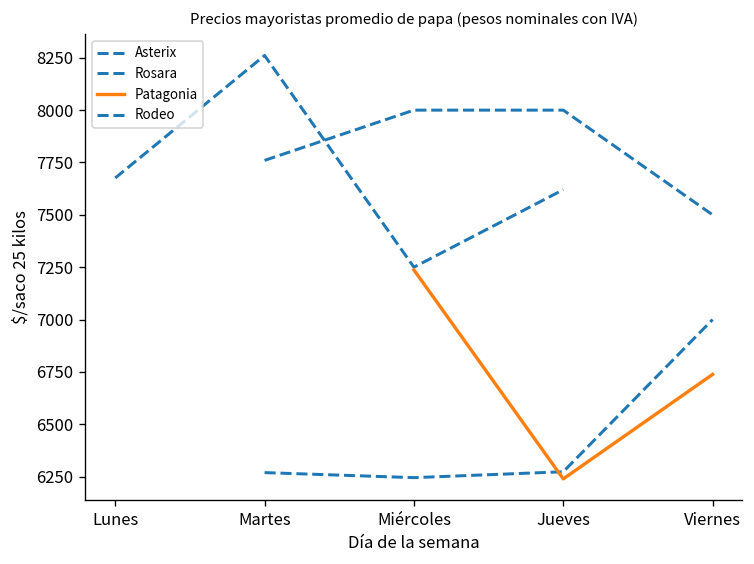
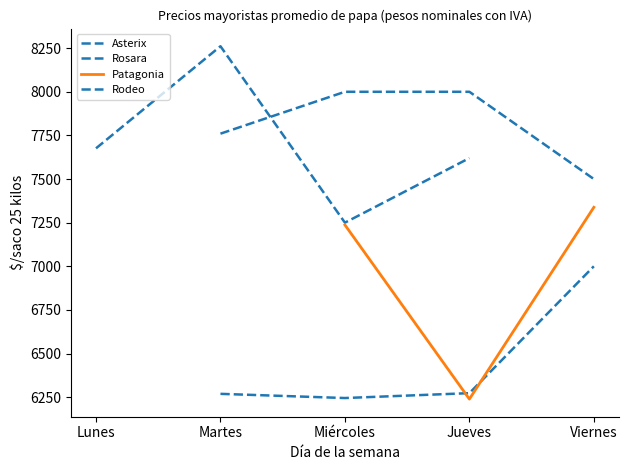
Patagonia, Viernes: 6740 -> 7340
